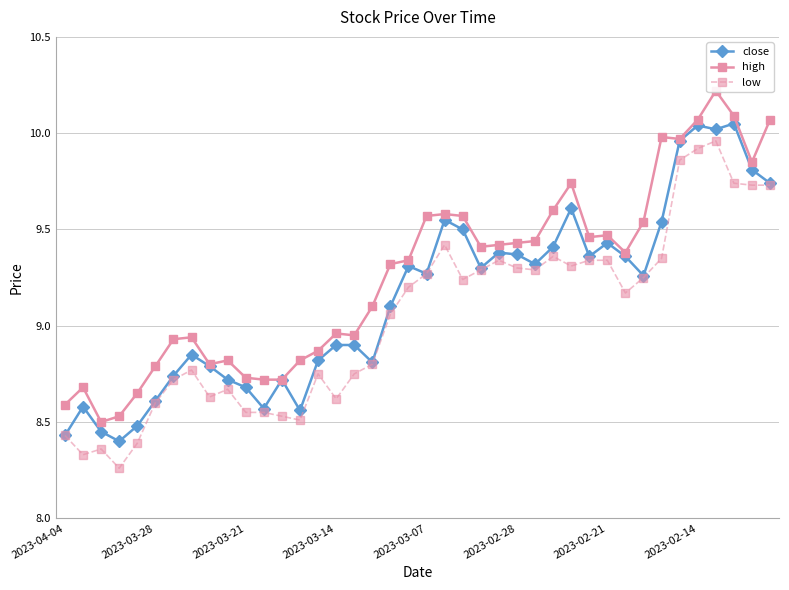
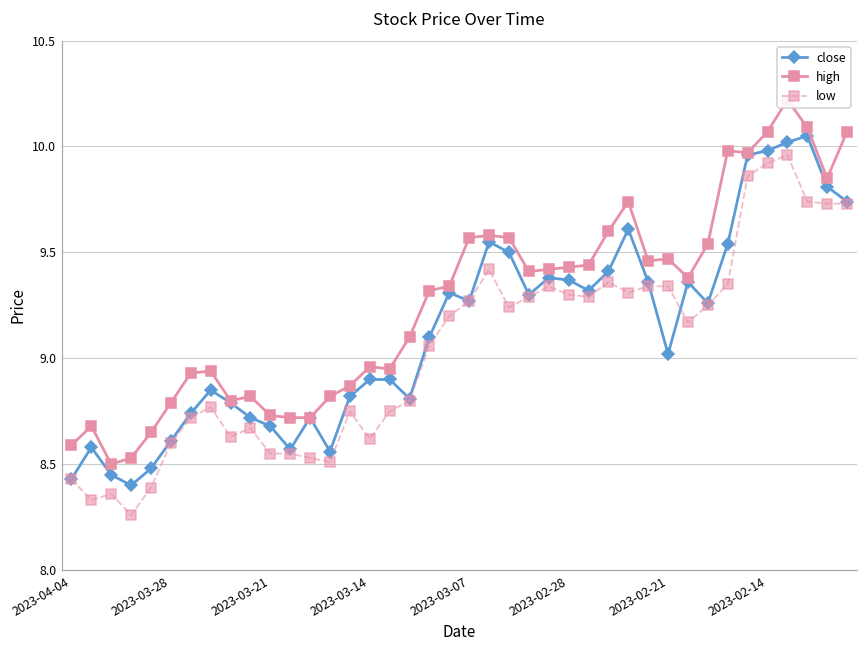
close, 2023-02-21: 9.43 -> 9.02
close, 2023-02-14: 10.04 -> 9.98
